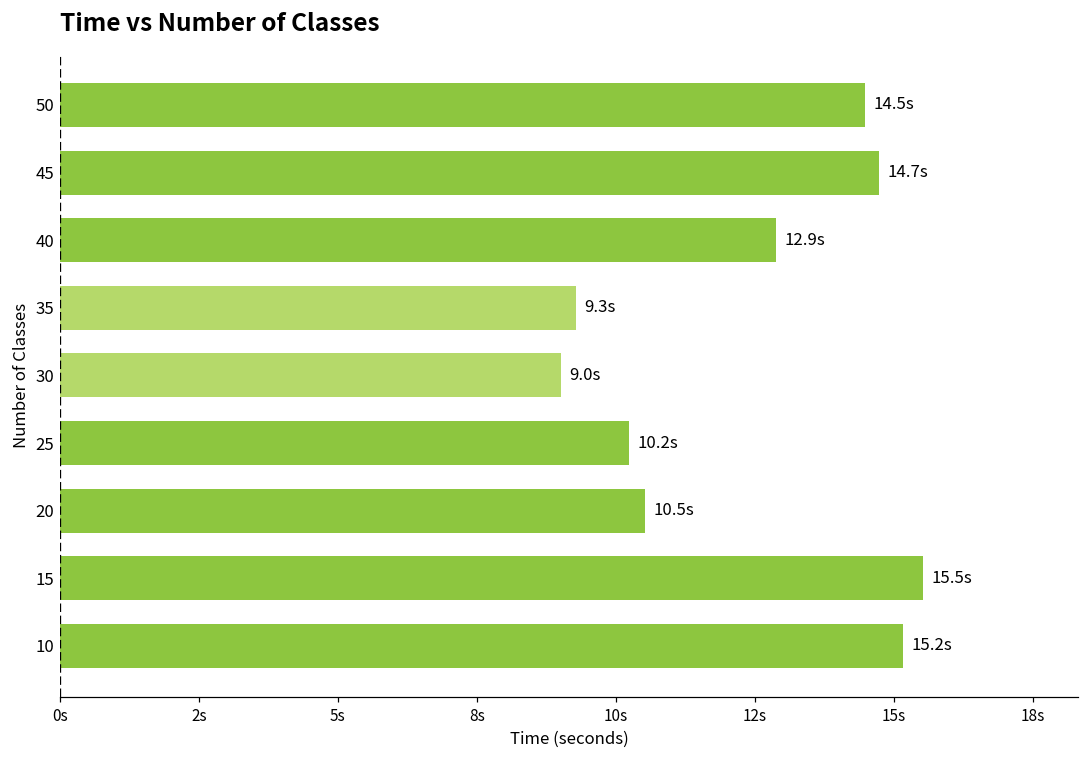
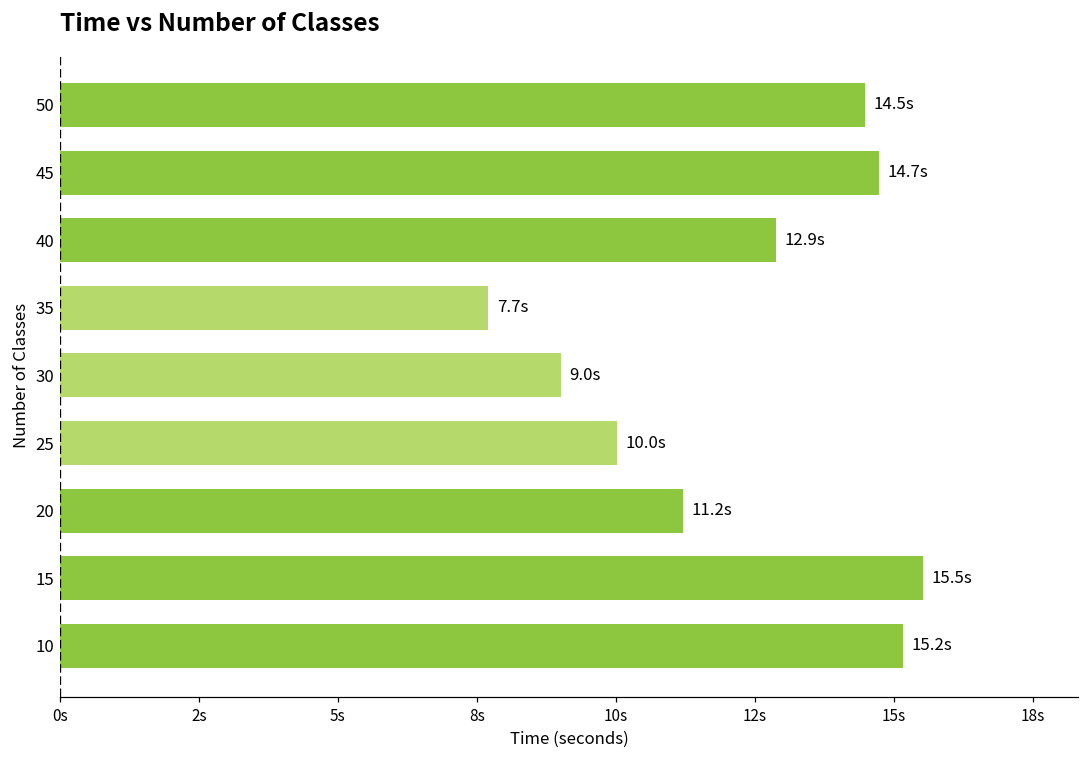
35: 9.3s -> 7.7s
25: 10.2s -> 10.0s
20: 10.5s -> 11.2s
